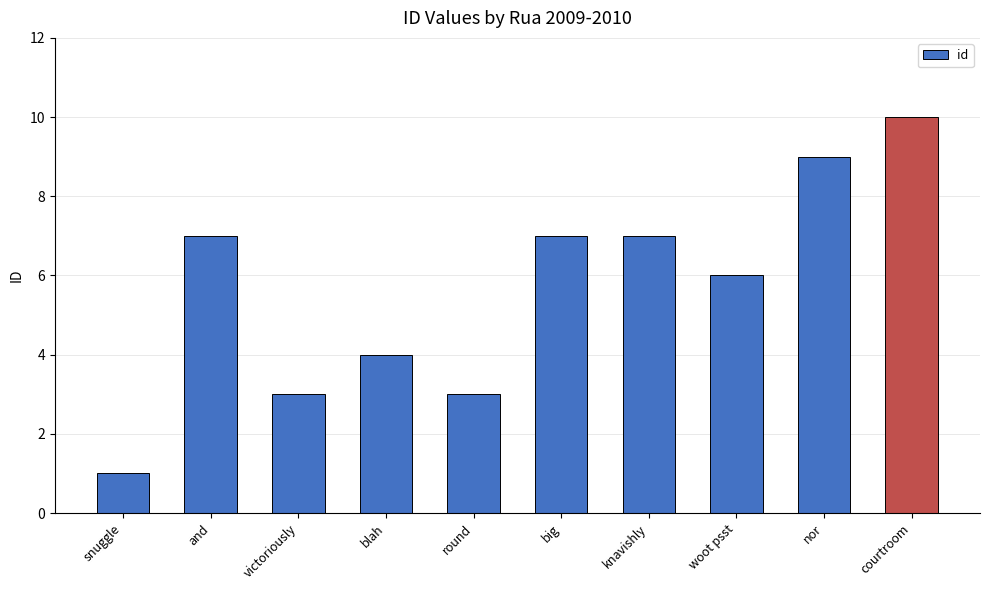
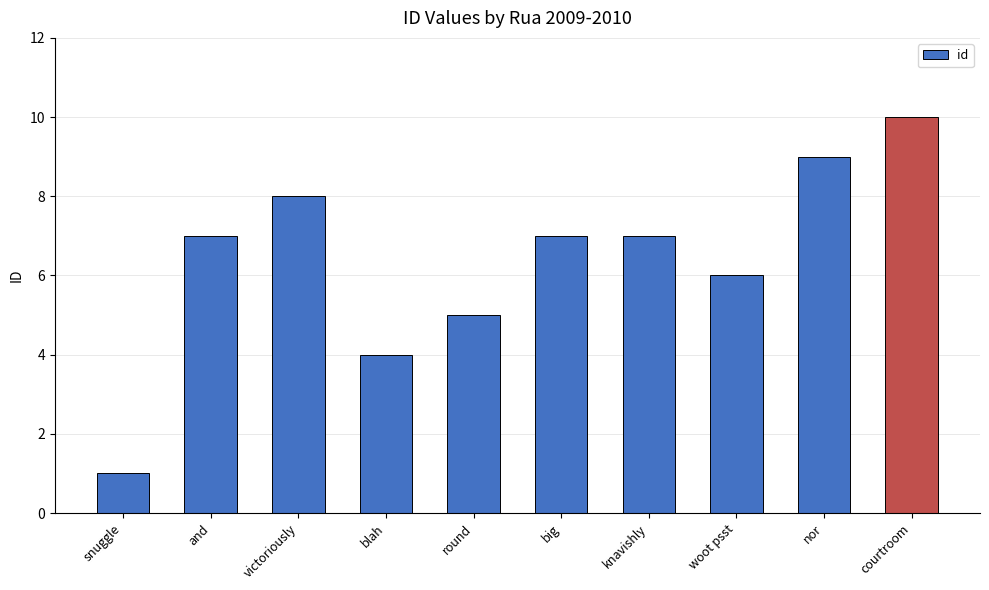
victoriously: 3 -> 8
round: 3 -> 5
